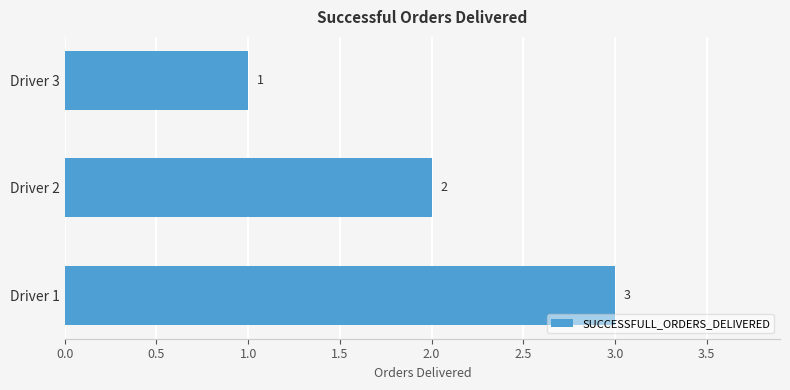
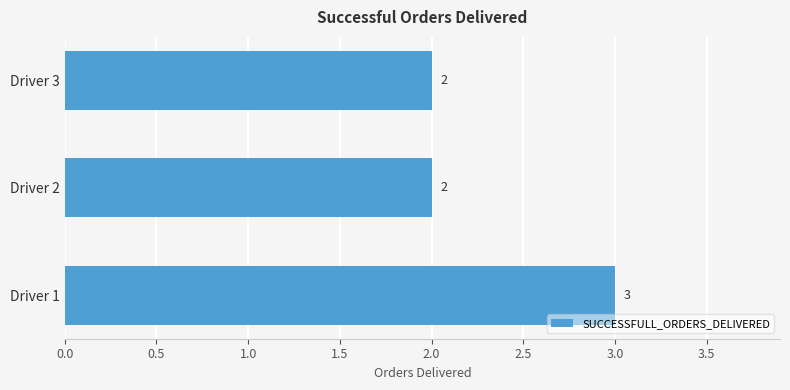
Driver 3: 1 -> 2
